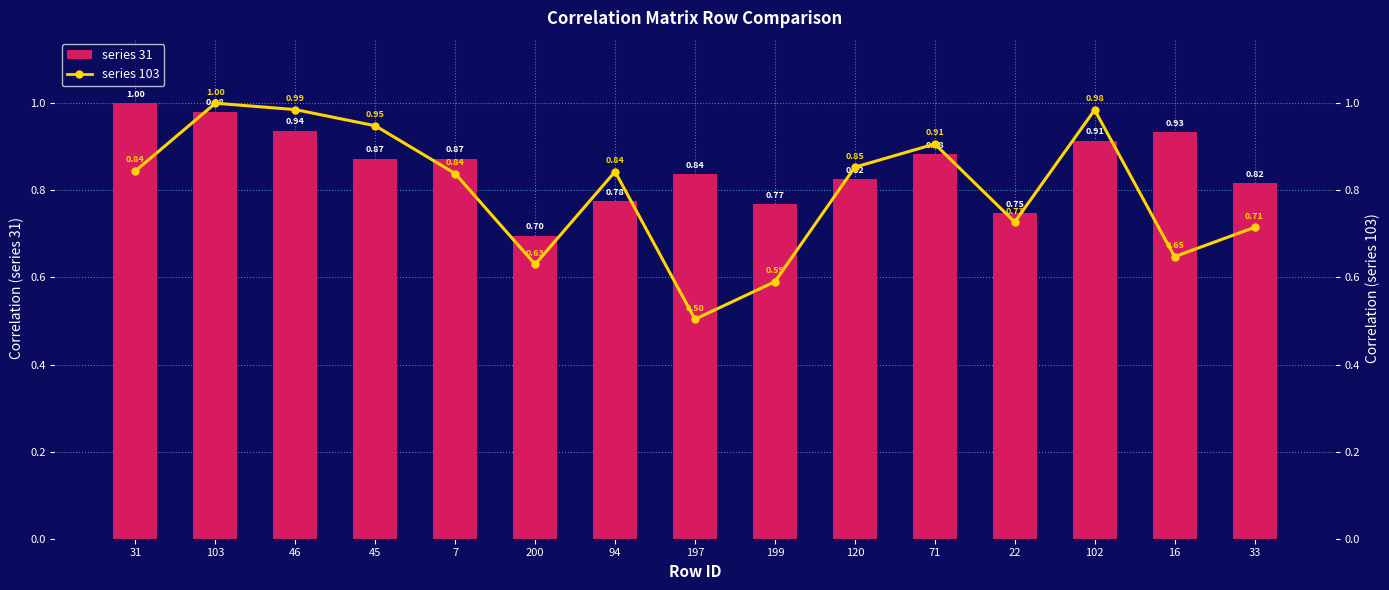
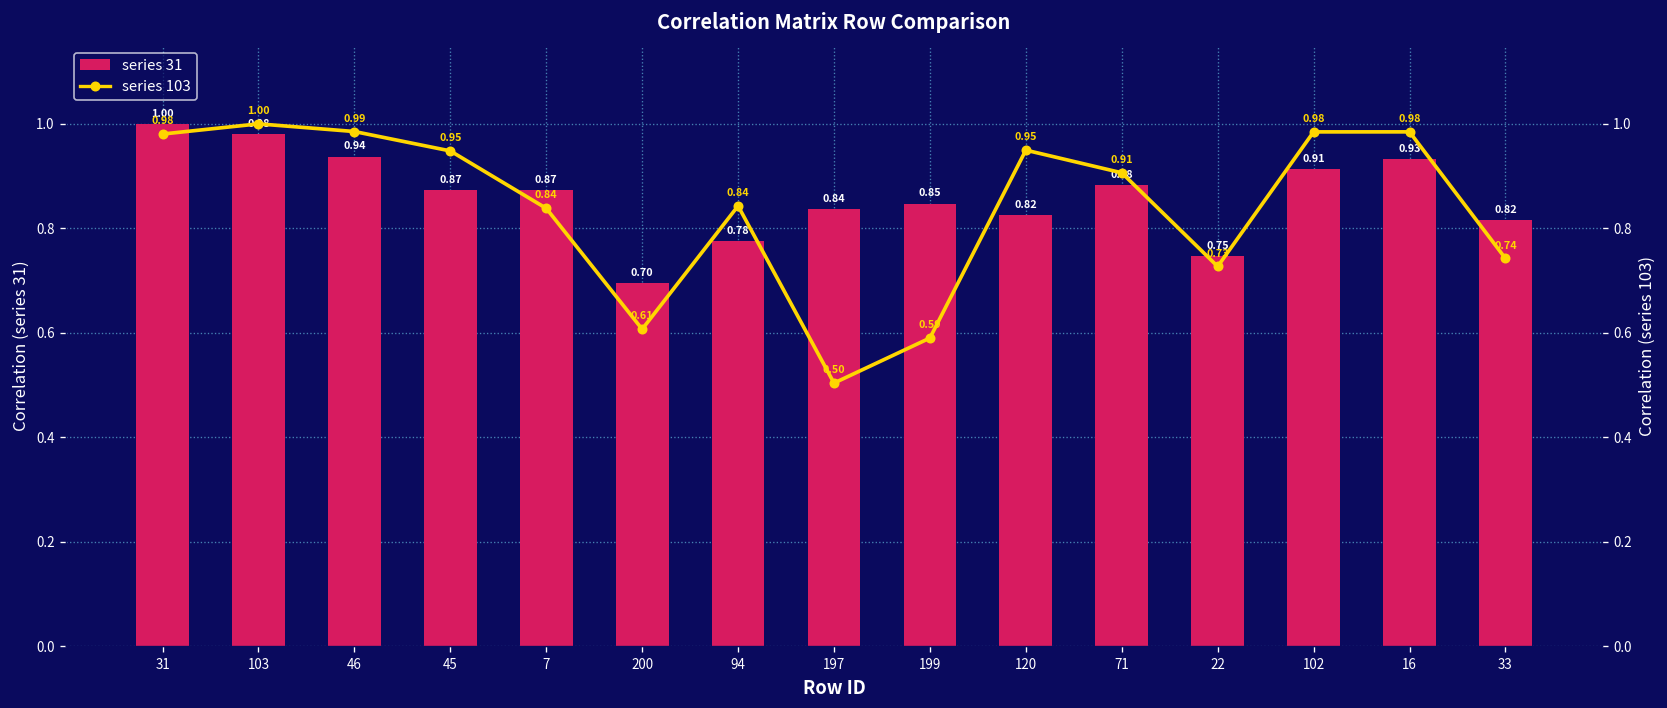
series 31, 199: 0.77 -> 0.85
series 103, 31: 0.84 -> 0.98
series 103, 200: 0.63 -> 0.61
series 103, 120: 0.85 -> 0.95
series 103, 16: 0.65 -> 0.98
series 103, 33: 0.71 -> 0.74
